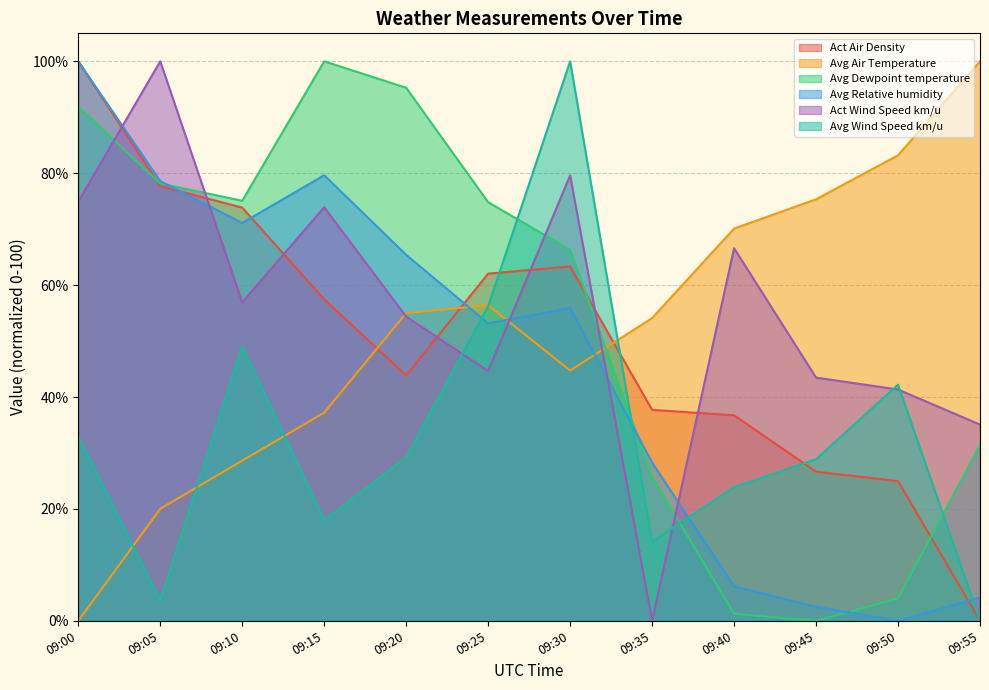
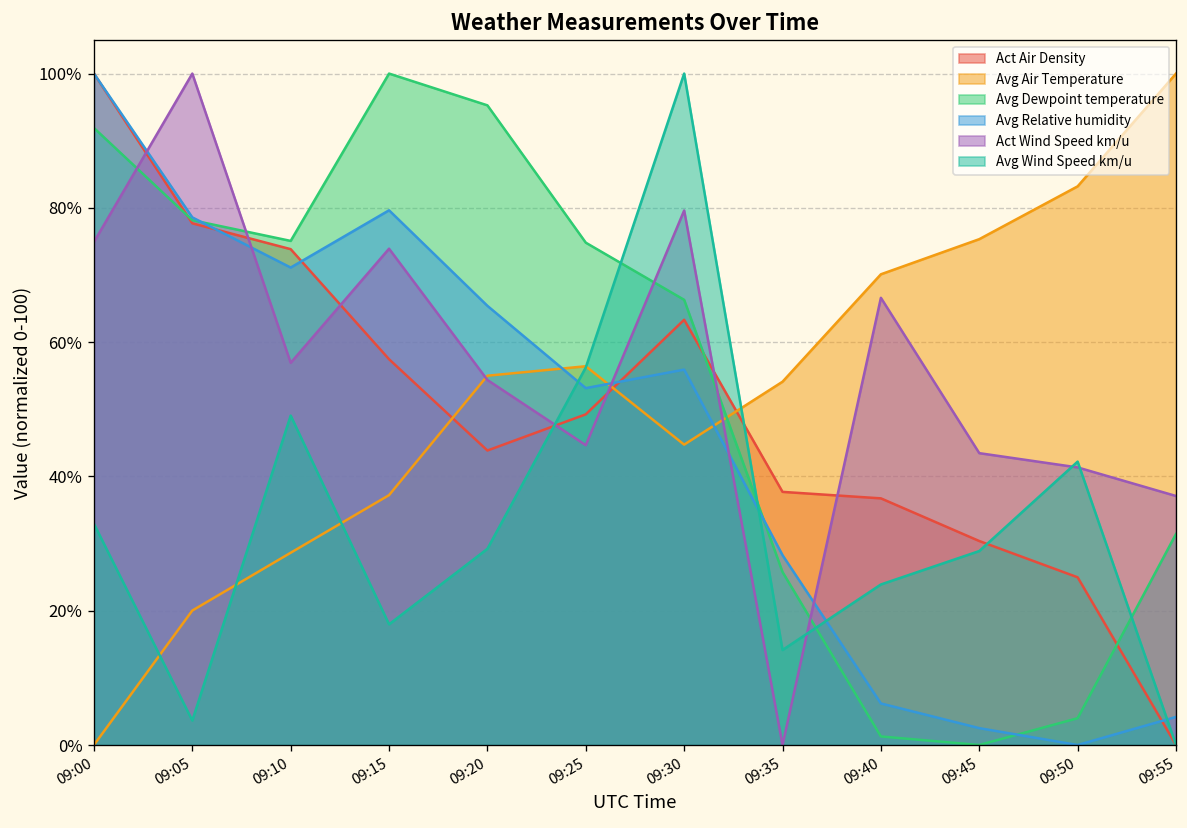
Act Air Density, 09:25: 62% -> 49%
Act Air Density, 09:45: 27% -> 30%
Act Wind Speed km/u, 09:55: 35% -> 37%
